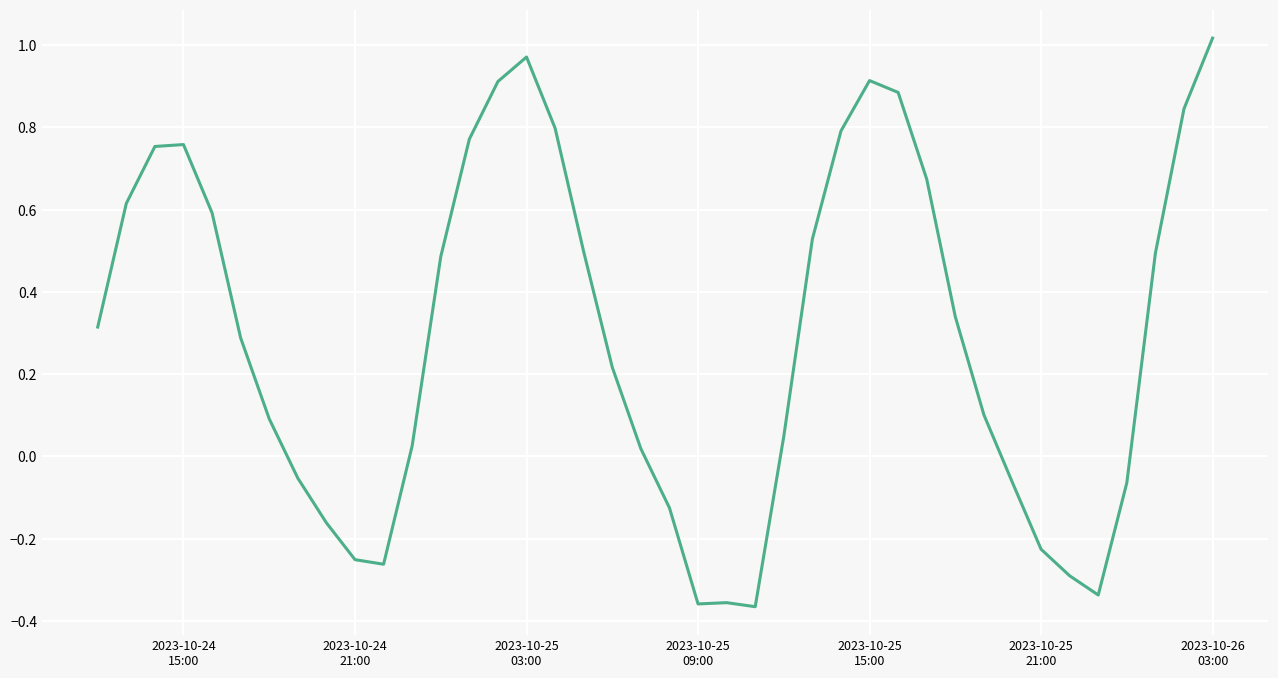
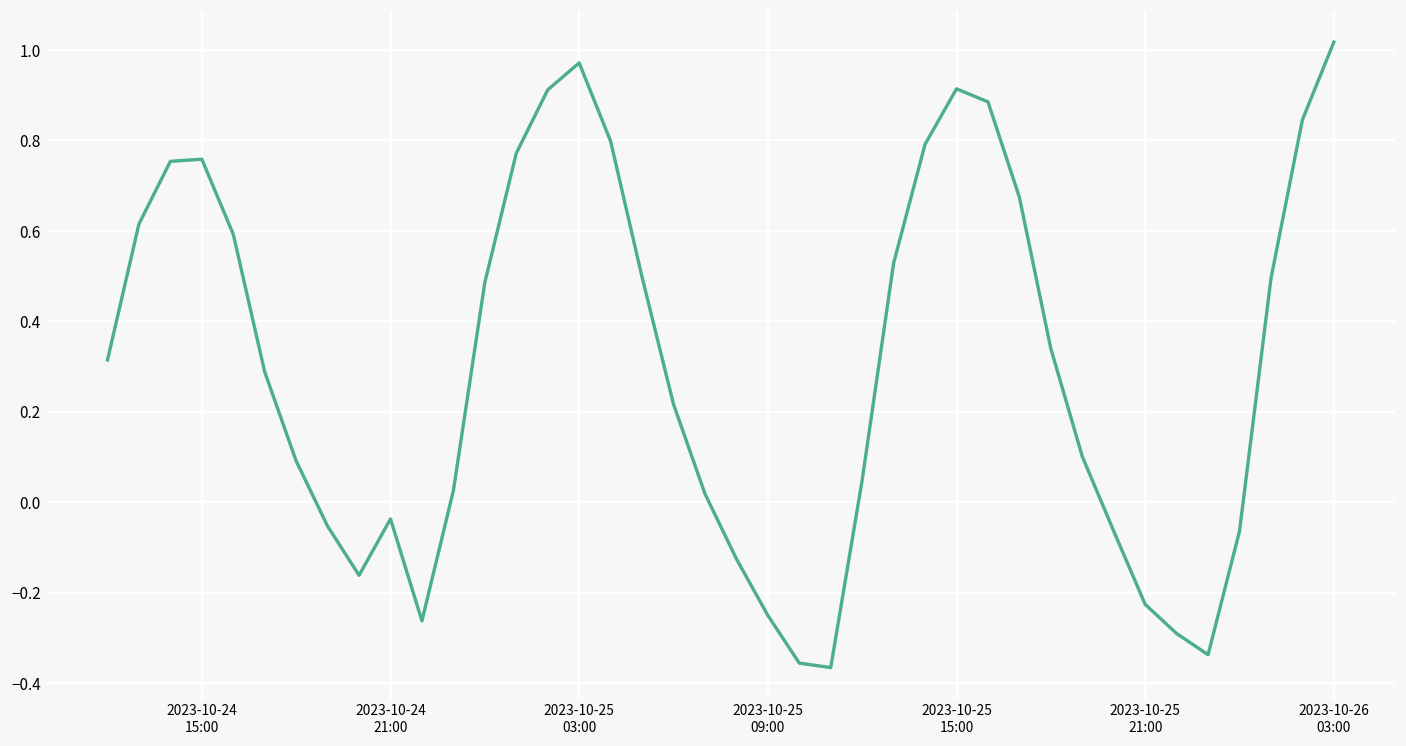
2023-10-24 21:00: -0.25 -> -0.04
2023-10-25 09:00: -0.36 -> -0.25
